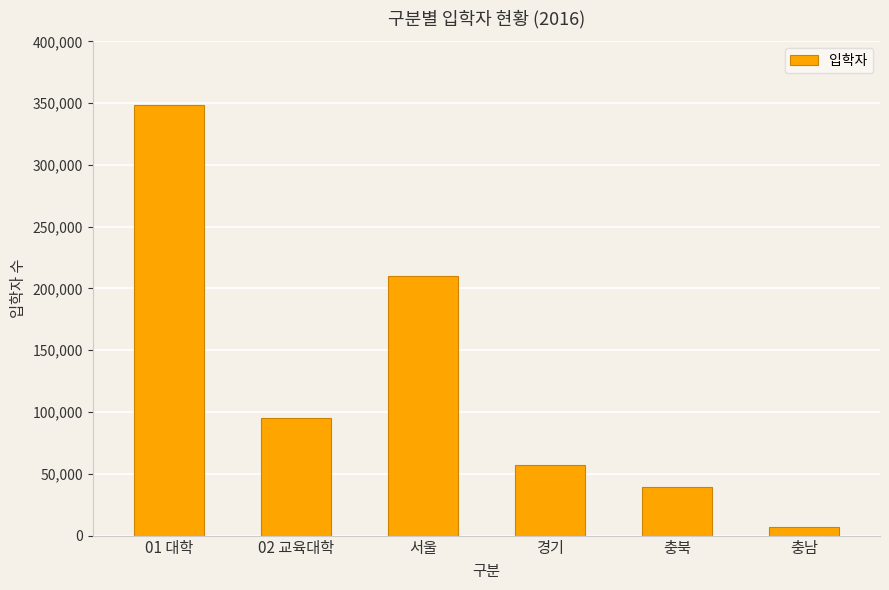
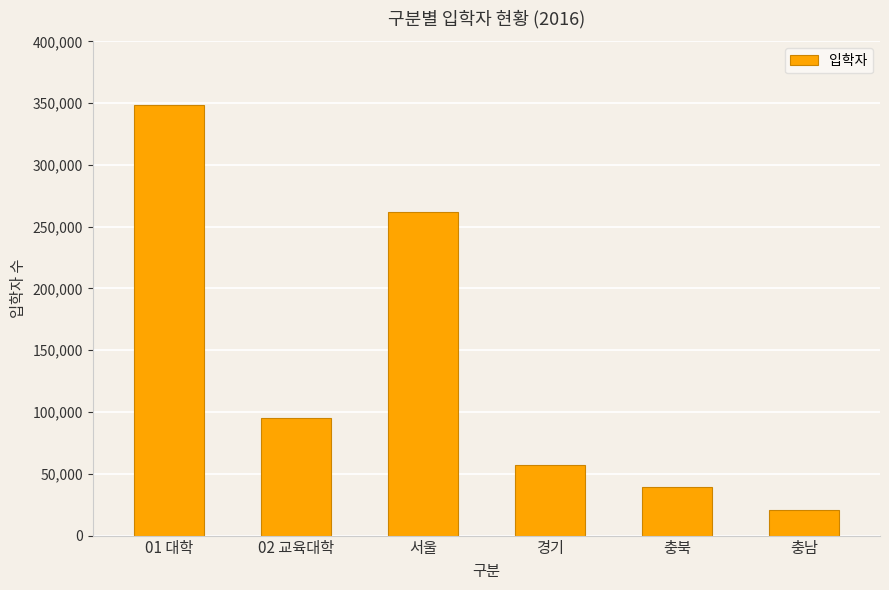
서울: 210,000 -> 262,000
충남: 7,000 -> 21,000
